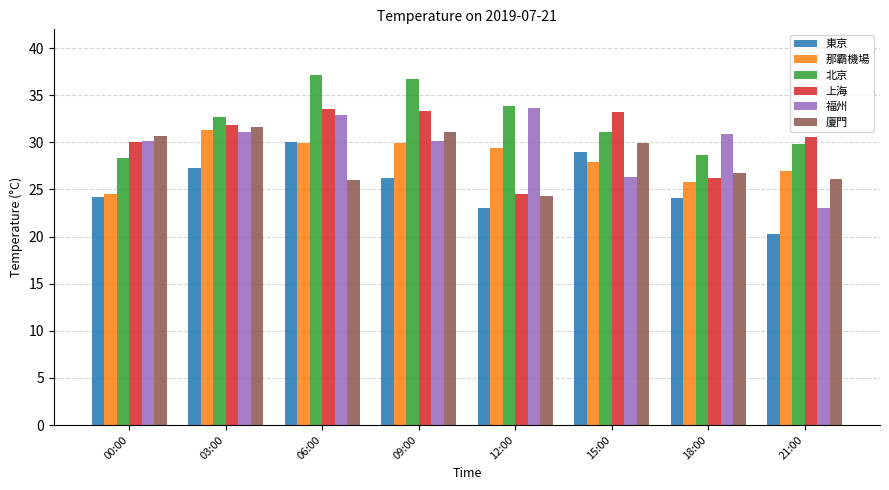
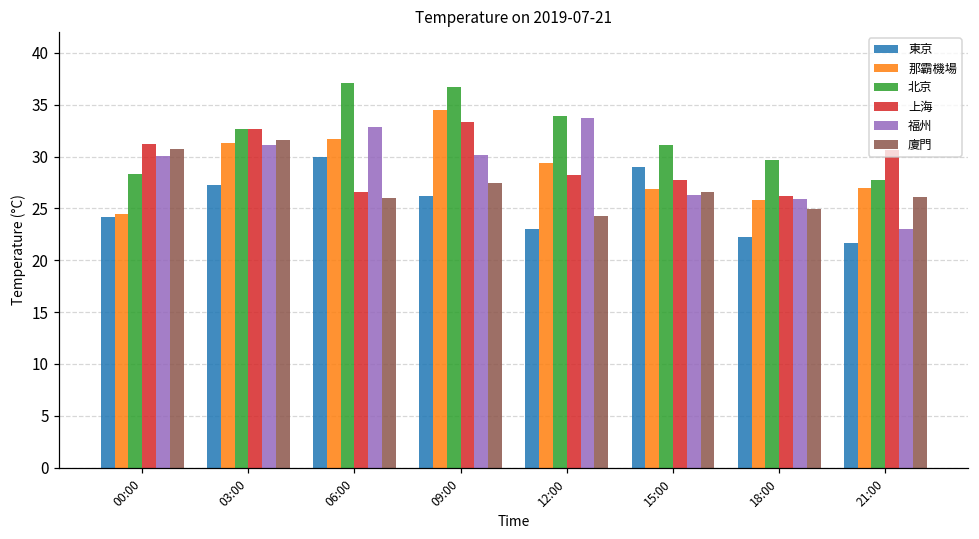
上海, 00:00: 30 -> 31
上海, 03:00: 32 -> 33
那霸機場, 06:00: 30 -> 32
上海, 06:00: 34 -> 27
那霸機場, 09:00: 30 -> 35
廈門, 09:00: 31 -> 28
上海, 12:00: 25 -> 28
那霸機場, 15:00: 28 -> 27
上海, 15:00: 33 -> 28
廈門, 15:00: 30 -> 27
東京, 18:00: 24 -> 22
北京, 18:00: 29 -> 30
福州, 18:00: 31 -> 26
廈門, 18:00: 27 -> 25
東京, 21:00: 20 -> 22
北京, 21:00: 30 -> 28
